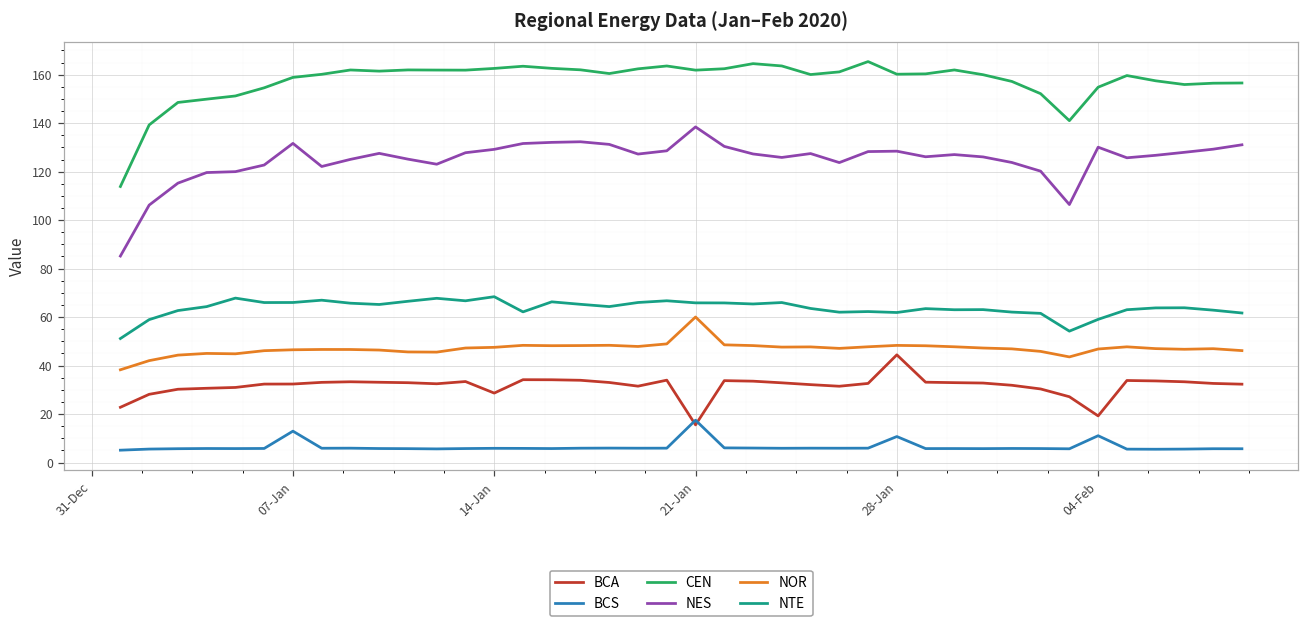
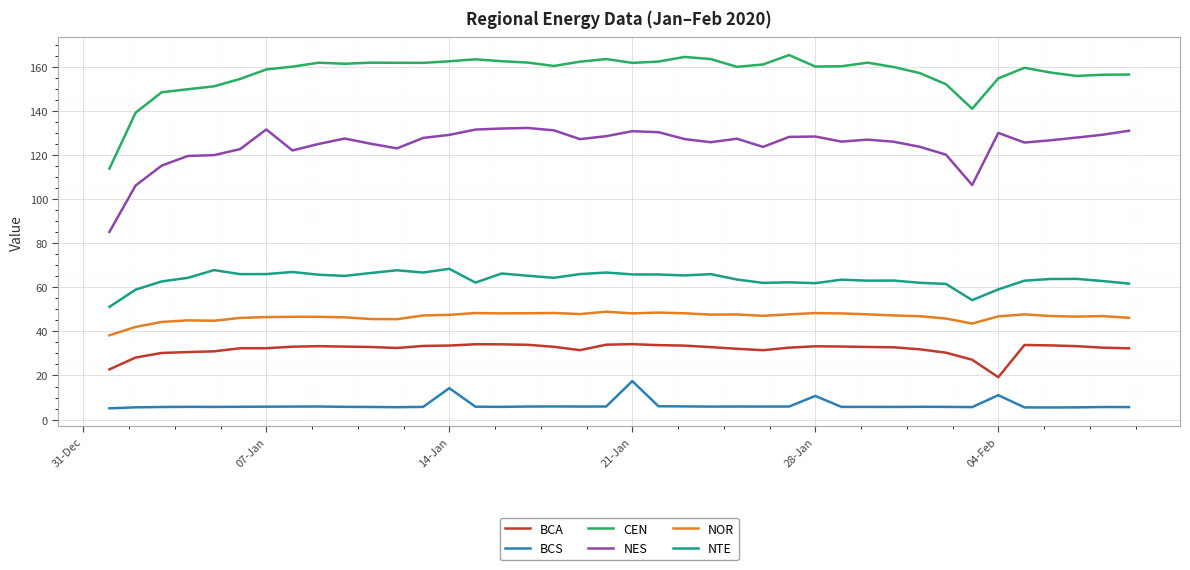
BCS, 07-Jan: 13 -> 6
BCA, 14-Jan: 29 -> 34
BCS, 14-Jan: 6 -> 14
BCA, 21-Jan: 16 -> 34
NES, 21-Jan: 138 -> 131
NOR, 21-Jan: 60 -> 48
BCA, 28-Jan: 44 -> 33
